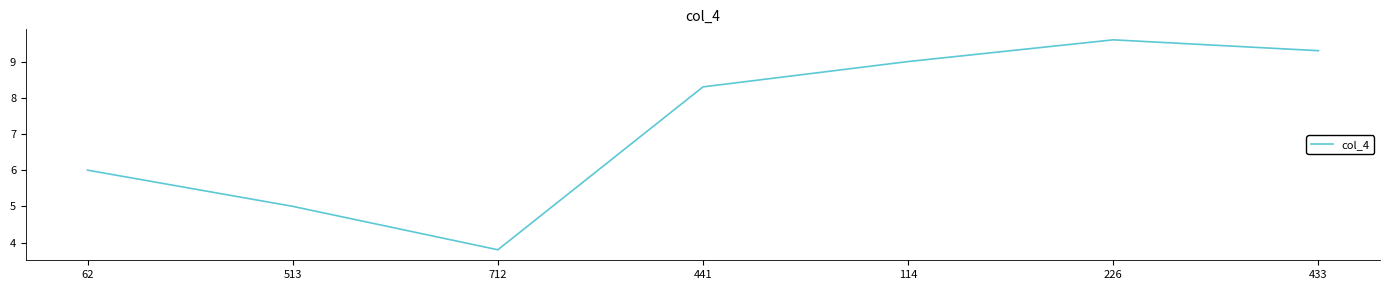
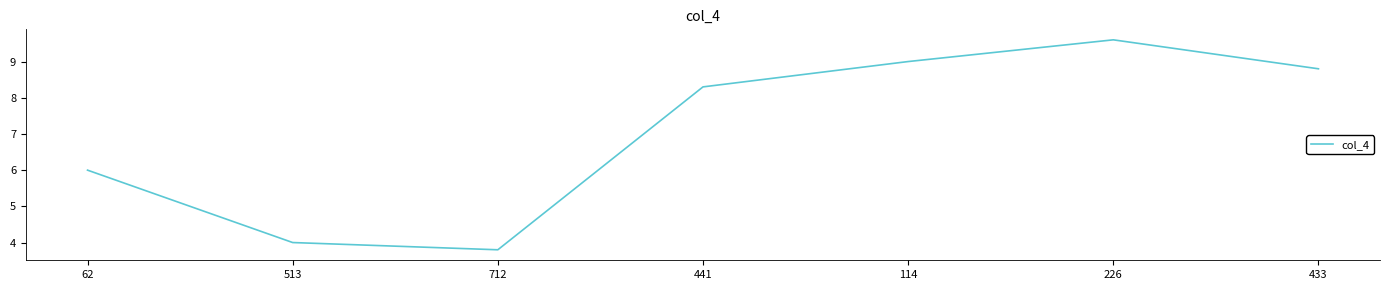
513: 5 -> 4
433: 9.3 -> 8.8
